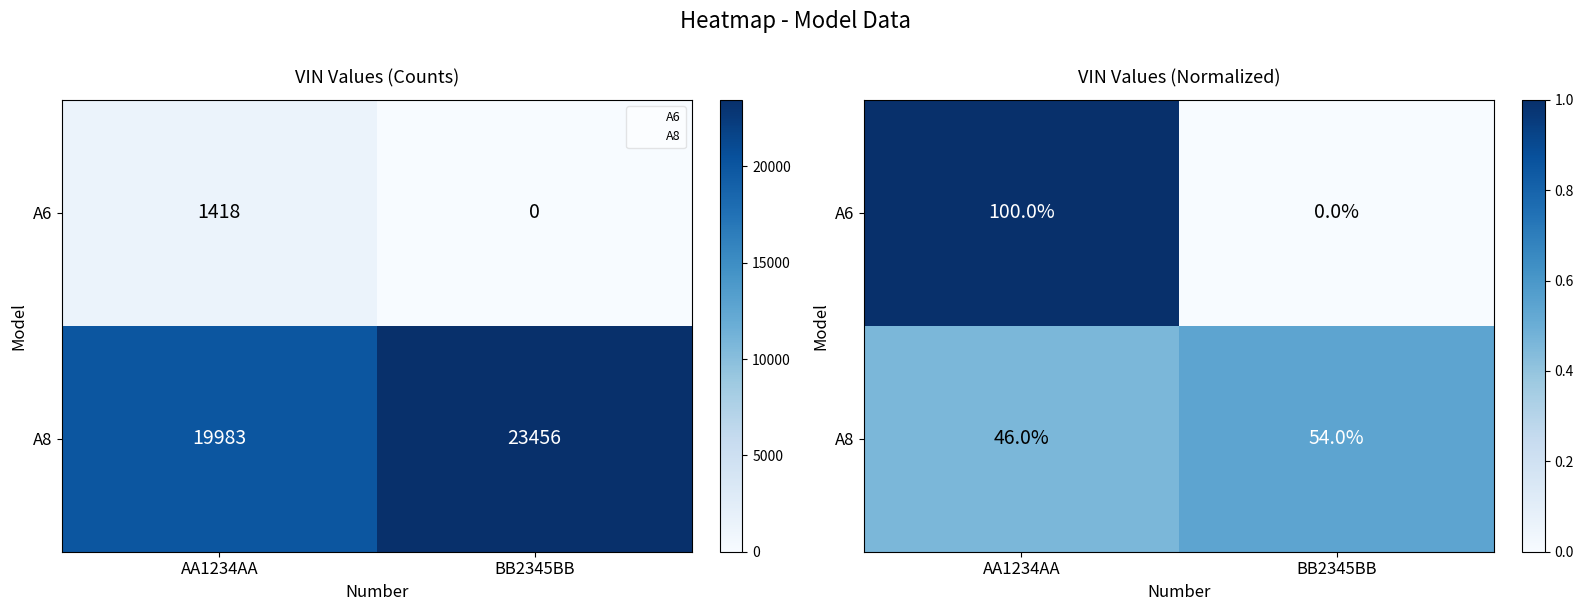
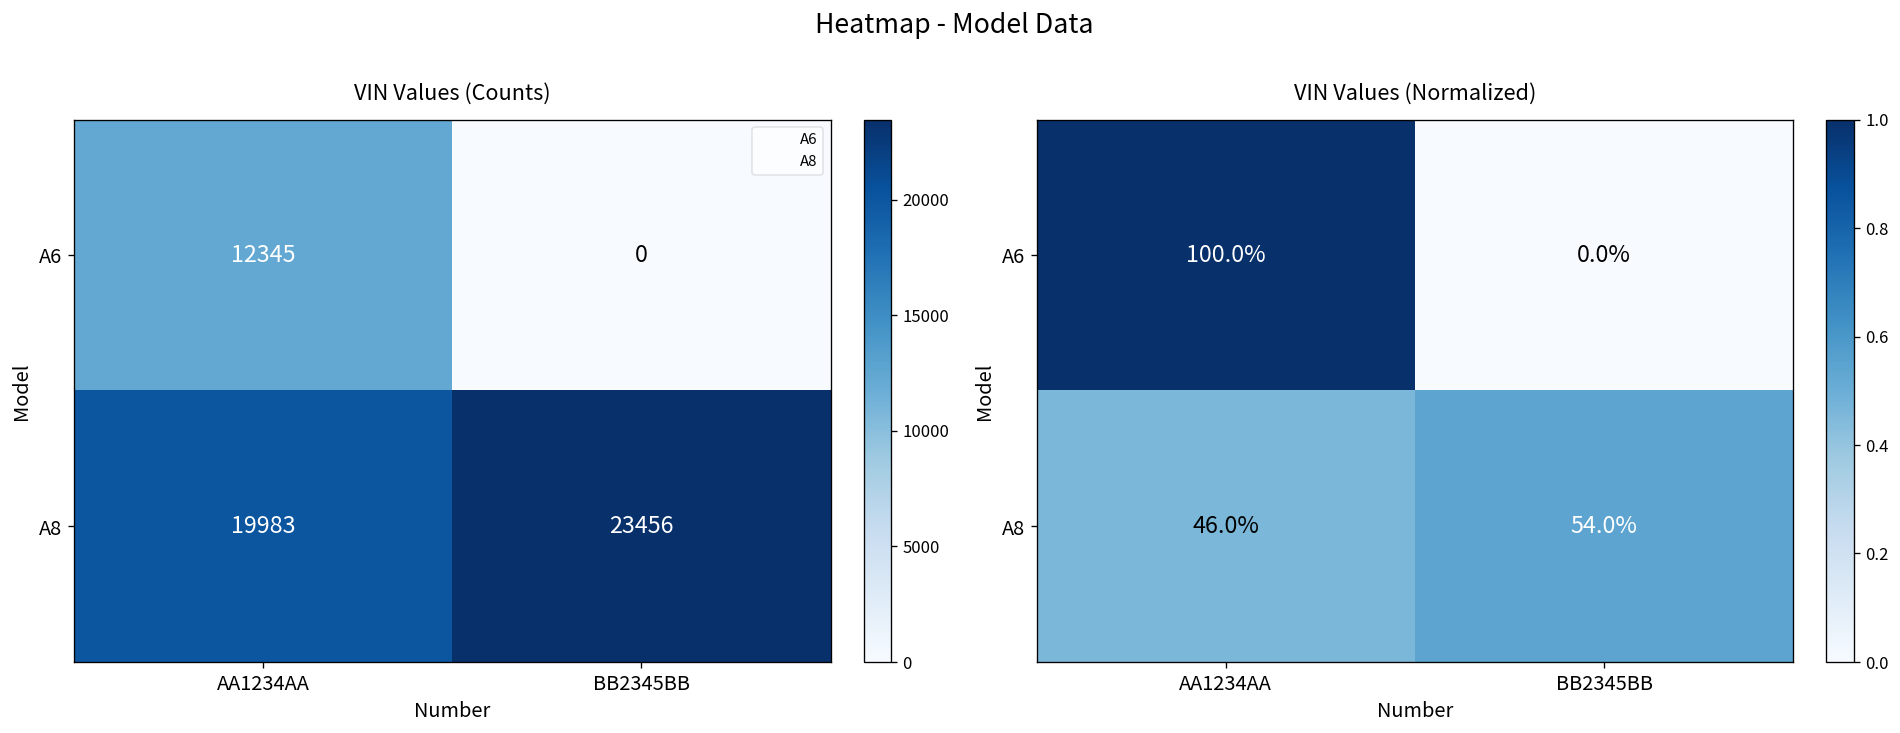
VIN Values (Counts), A6, AA1234AA: 1418 -> 12345
